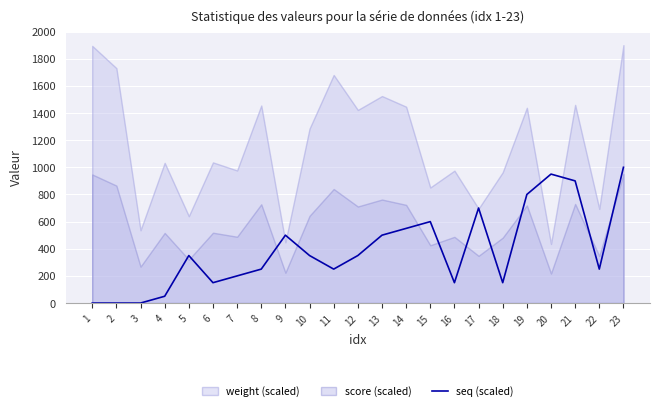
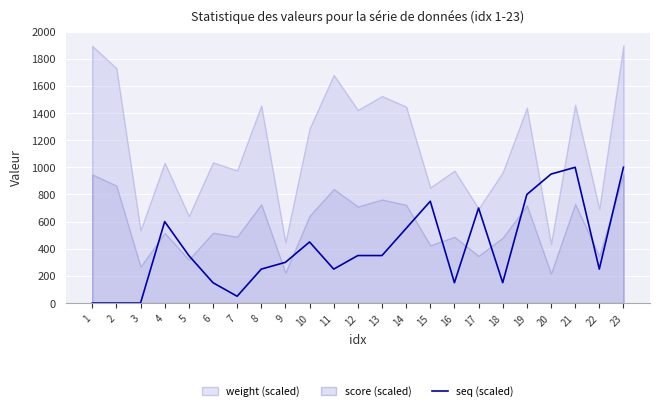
seq (scaled), 4: 50 -> 600
seq (scaled), 7: 200 -> 50
seq (scaled), 9: 500 -> 300
seq (scaled), 10: 350 -> 450
seq (scaled), 13: 500 -> 350
seq (scaled), 15: 600 -> 750
seq (scaled), 21: 900 -> 1000
